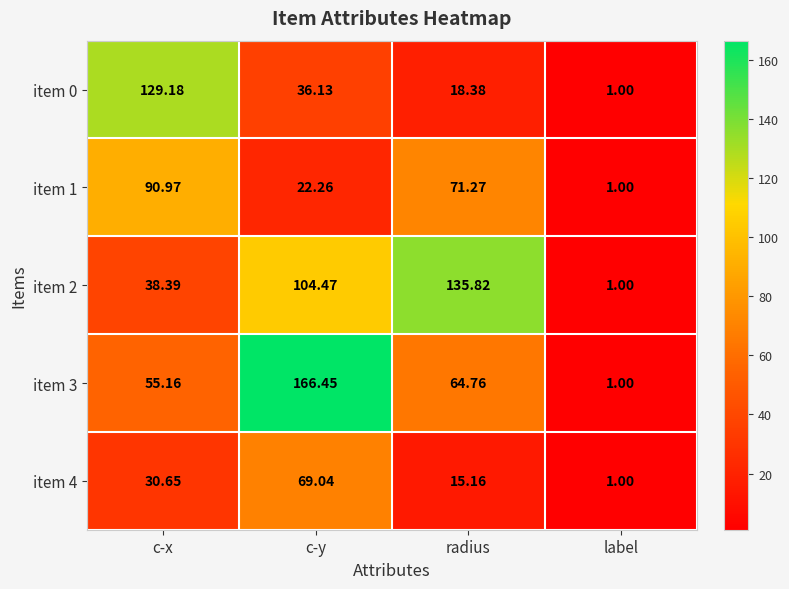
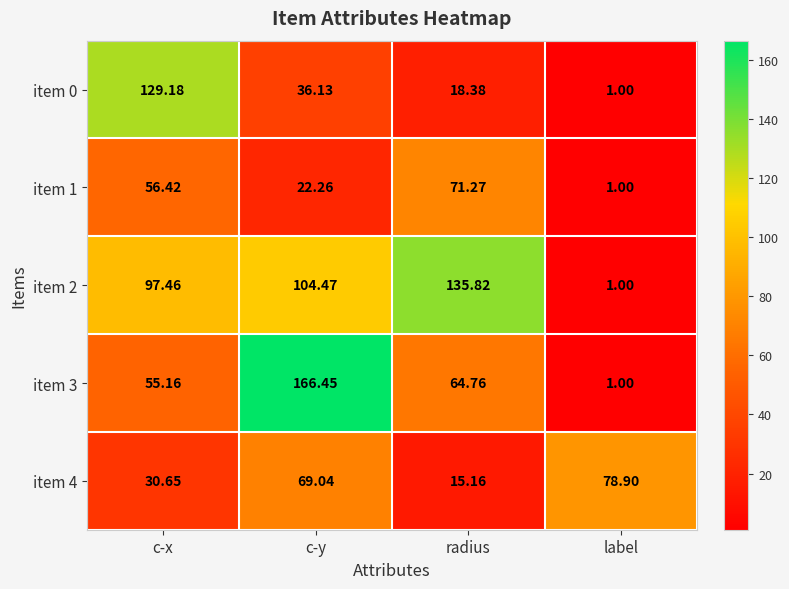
item 1, c-x: 90.97 -> 56.42
item 2, c-x: 38.39 -> 97.46
item 4, label: 1.00 -> 78.90
